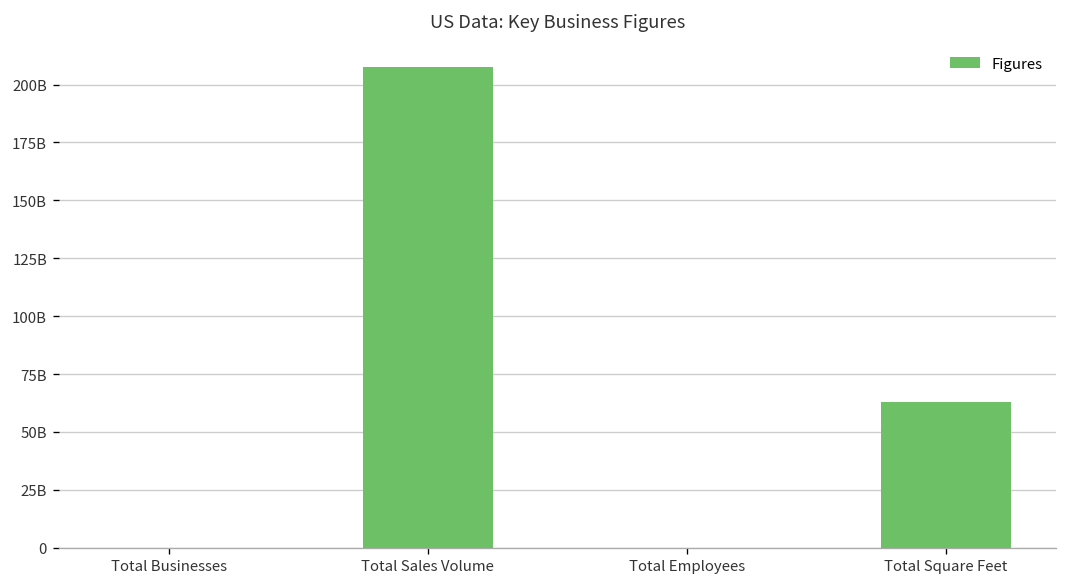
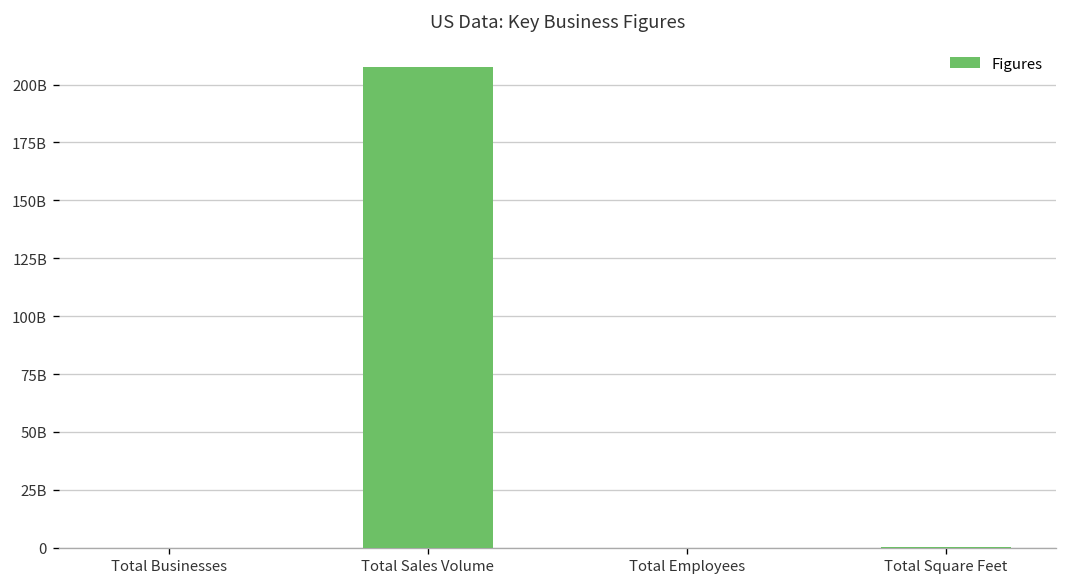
Total Square Feet: 63000000000 -> 0
